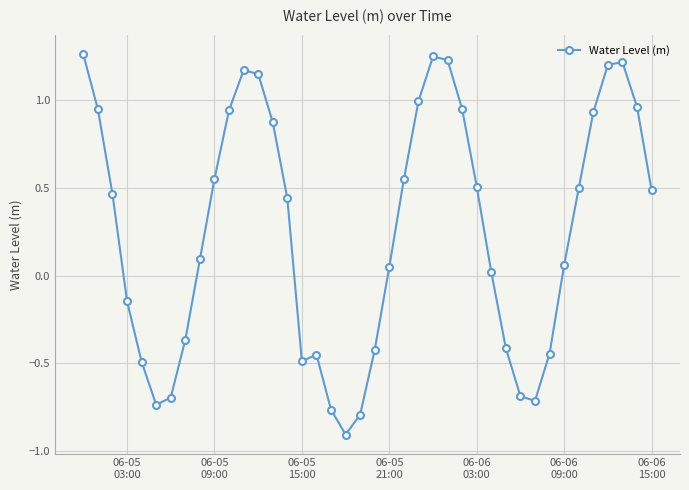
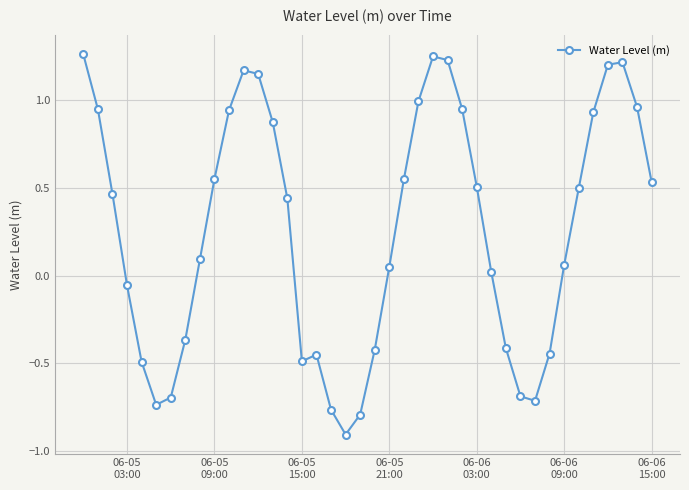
06-05 03:00: -0.15 -> -0.06
06-06 15:00: 0.49 -> 0.53
